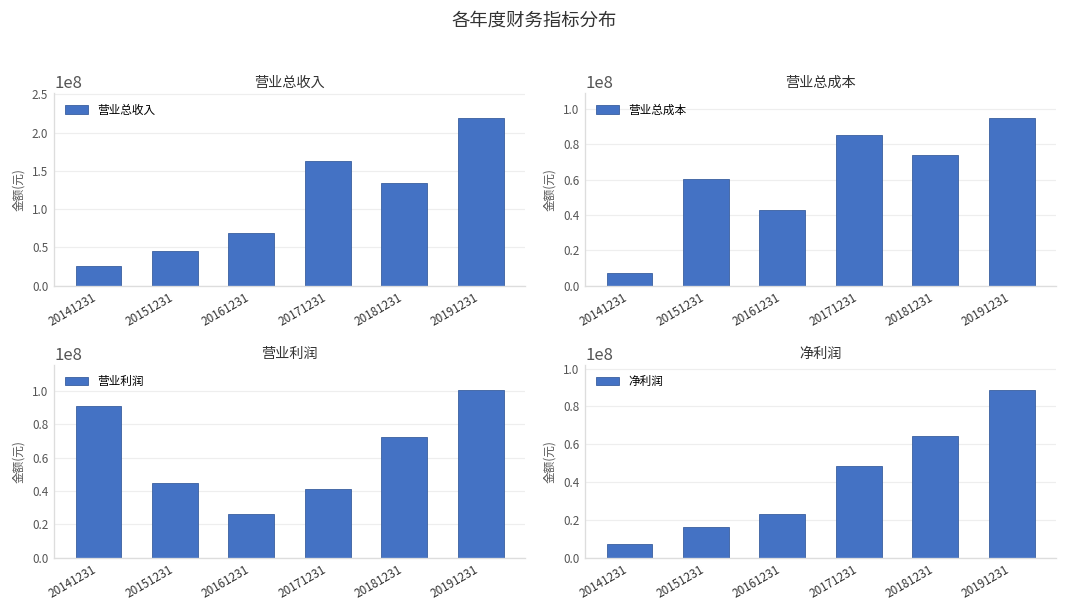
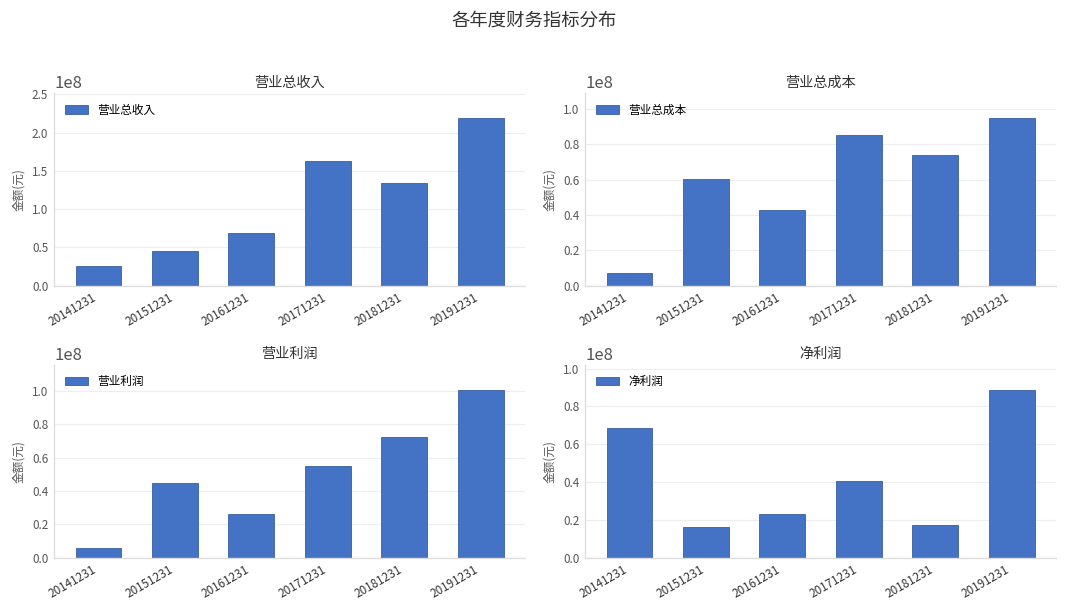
营业利润, 20141231: 91000000 -> 6000000
营业利润, 20171231: 41000000 -> 55000000
净利润, 20141231: 7000000 -> 69000000
净利润, 20171231: 48000000 -> 41000000
净利润, 20181231: 64000000 -> 17000000
